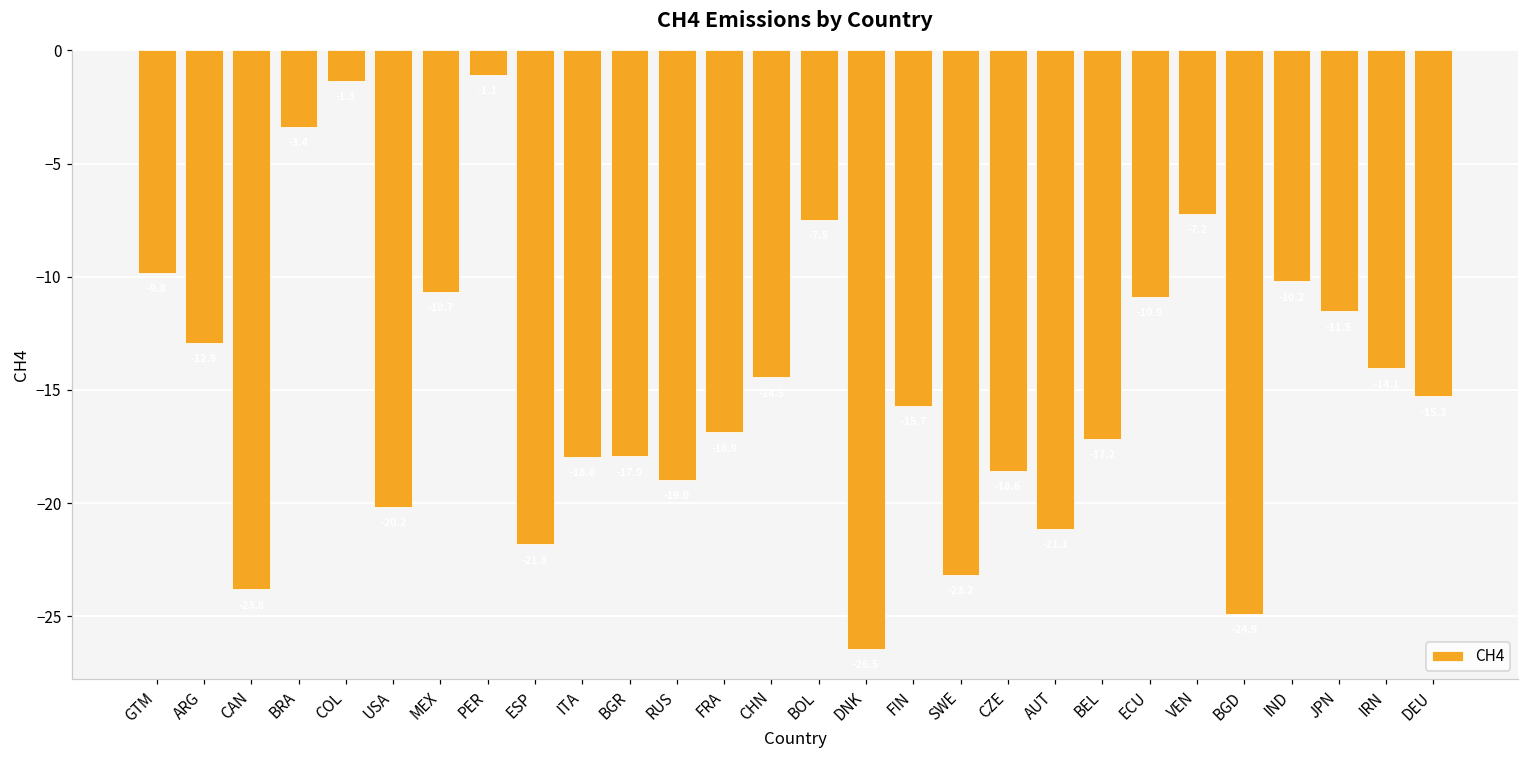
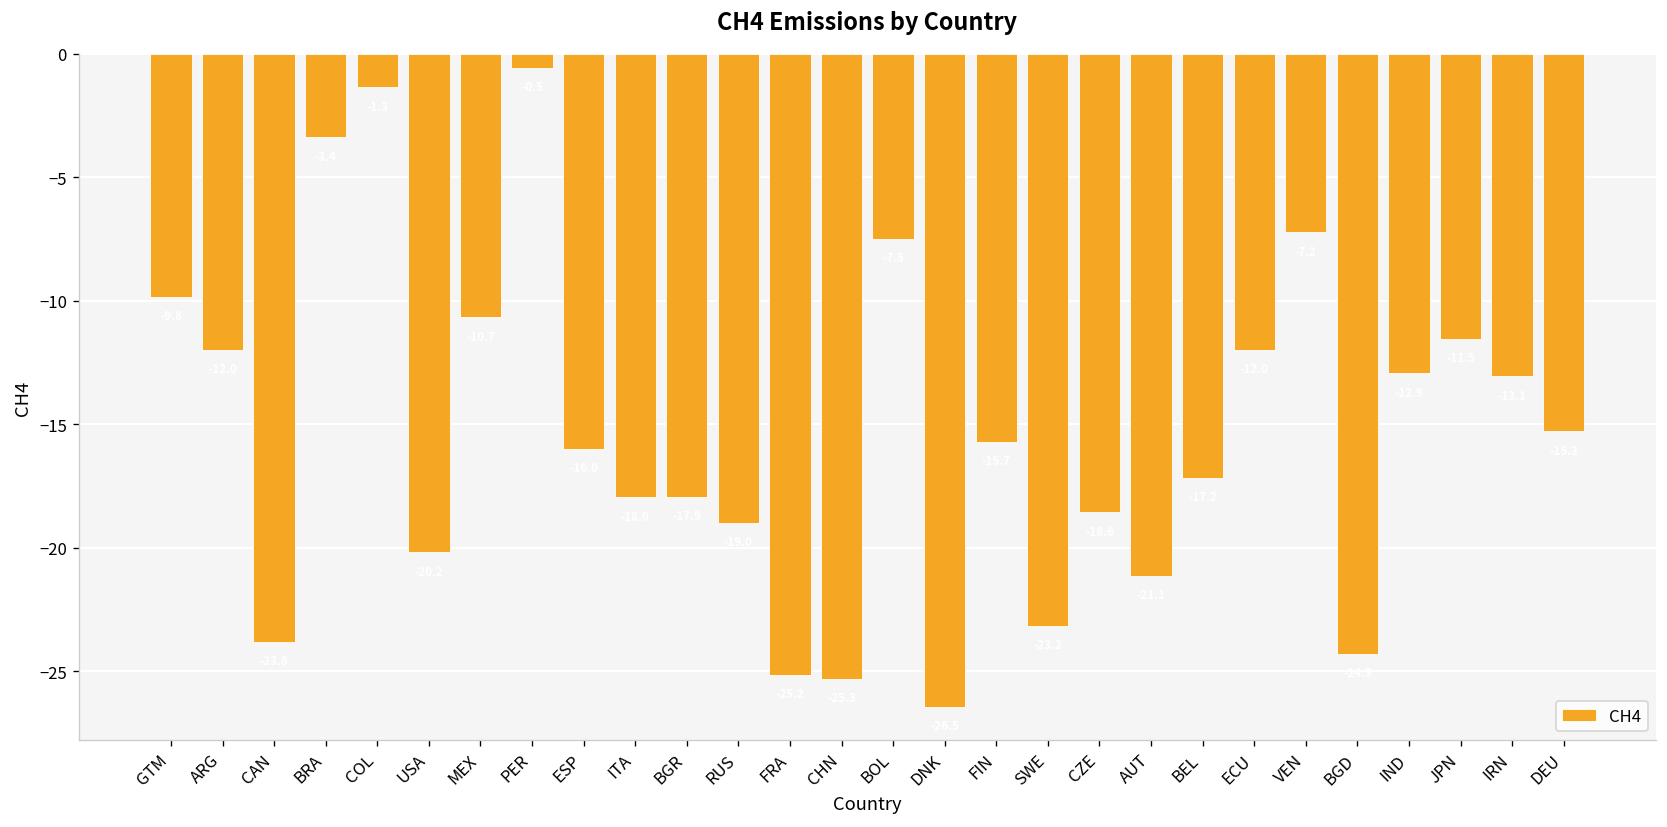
ARG: -12.9 -> -12.0
PER: -1.1 -> -0.5
ESP: -21.8 -> -16.0
FRA: -16.9 -> -25.2
CHN: -14.5 -> -25.3
ECU: -10.9 -> -12.0
BGD: -24.9 -> -24.3
IND: -10.2 -> -12.9
IRN: -14.1 -> -13.1
